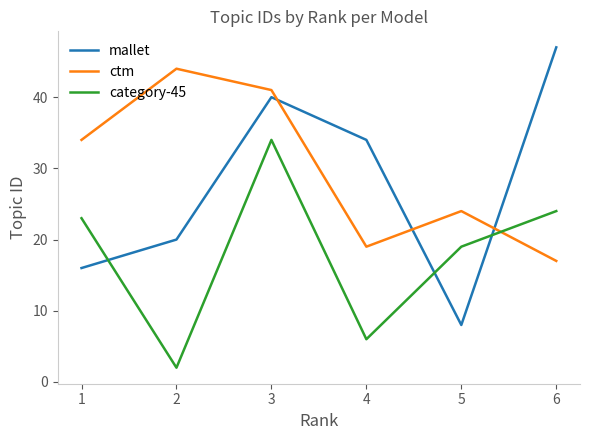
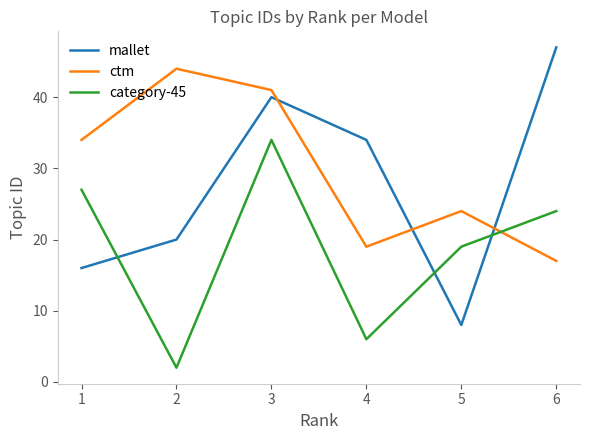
category-45, 1: 23 -> 27
